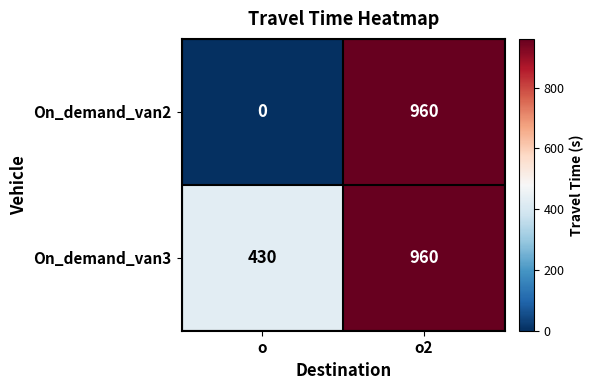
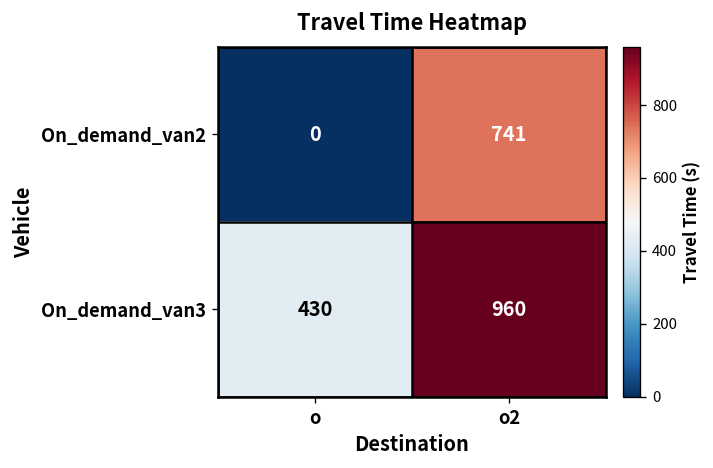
On_demand_van2, o2: 960 -> 741
